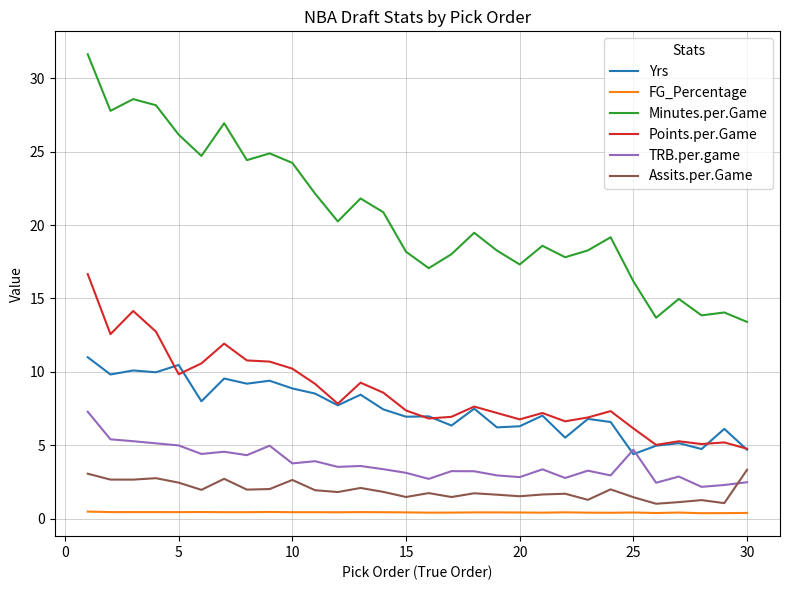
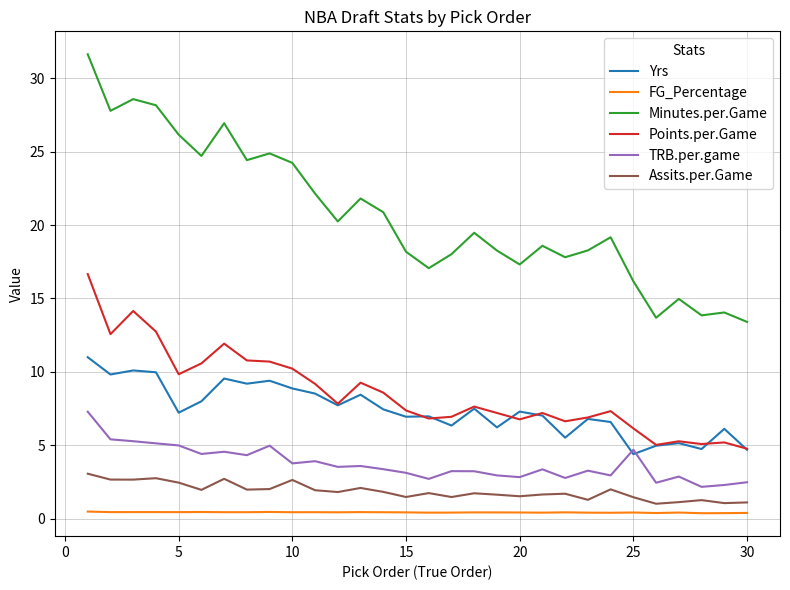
Yrs, 5: 10.5 -> 7.2
Yrs, 20: 6.3 -> 7.3
Assits.per.Game, 30: 3.3 -> 1.1
